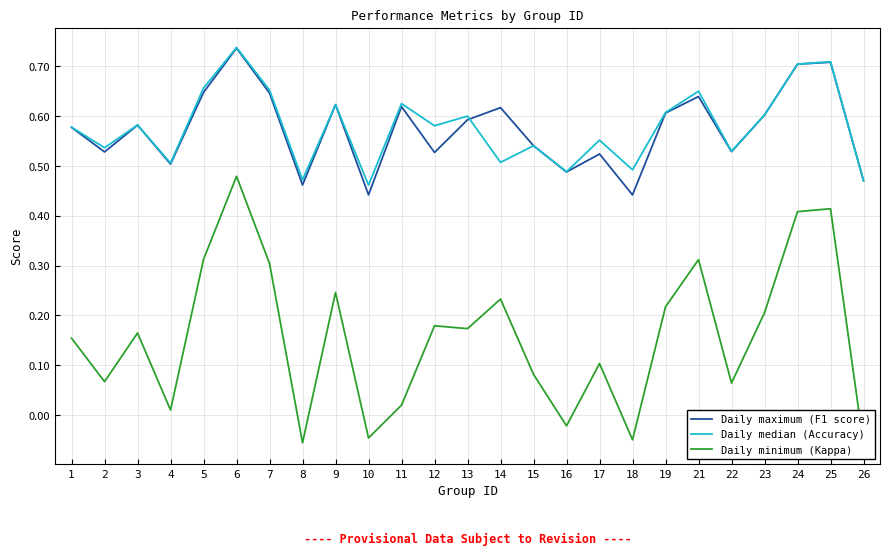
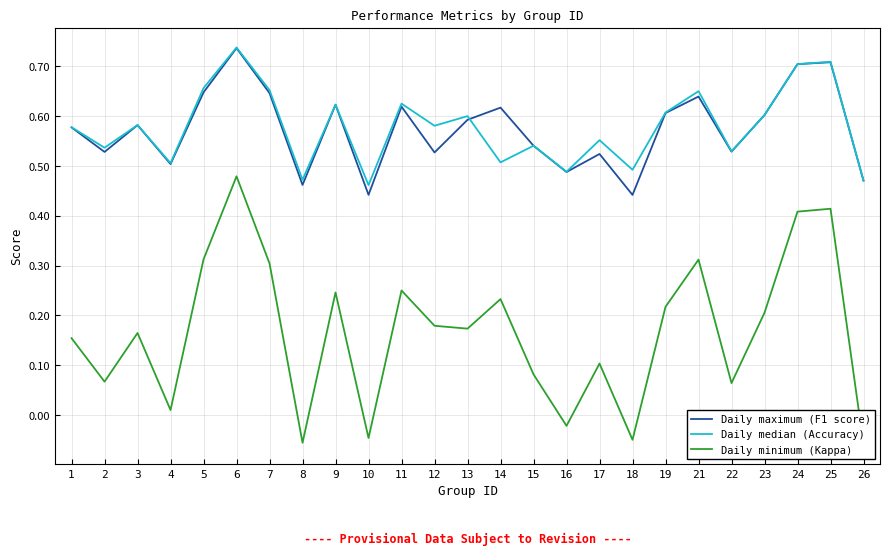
Daily minimum (Kappa), 11: 0.02 -> 0.25
